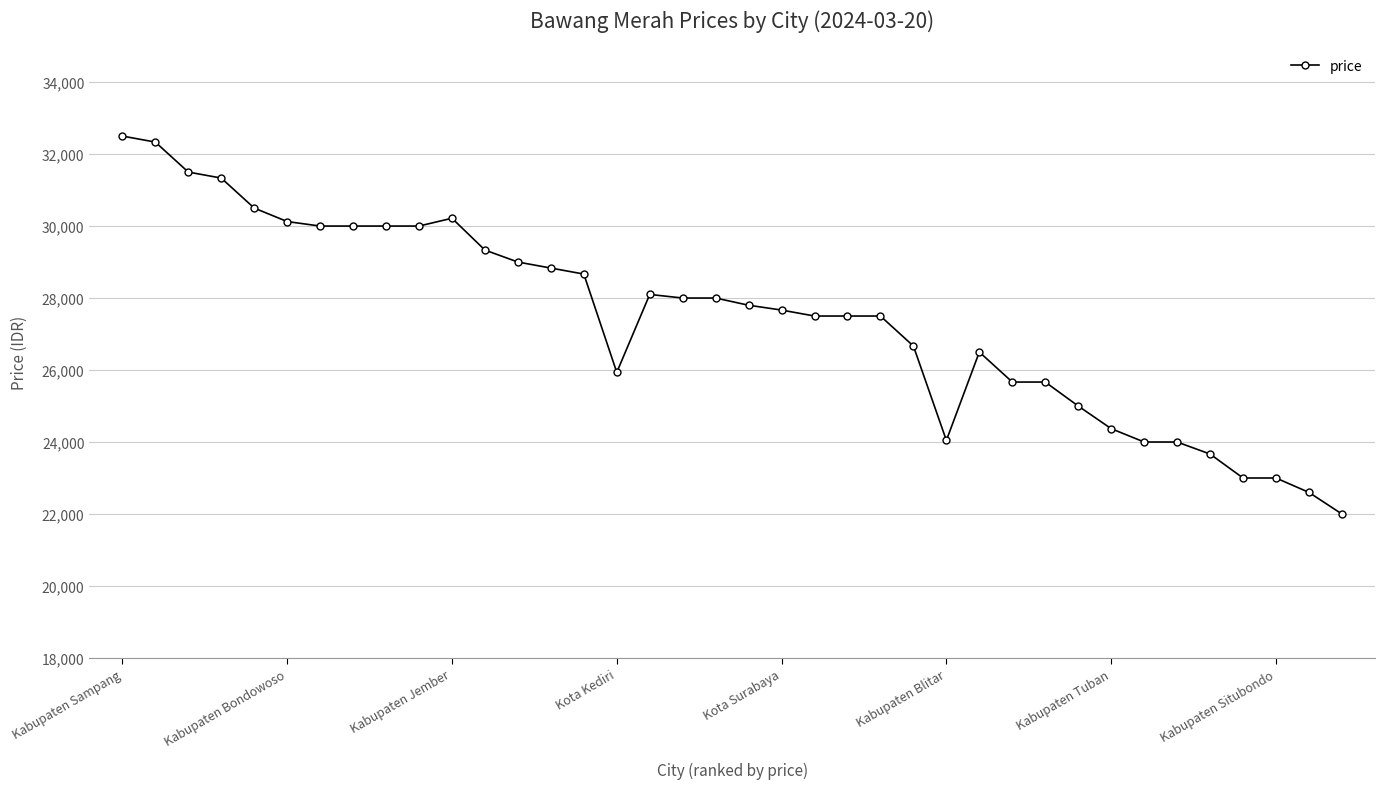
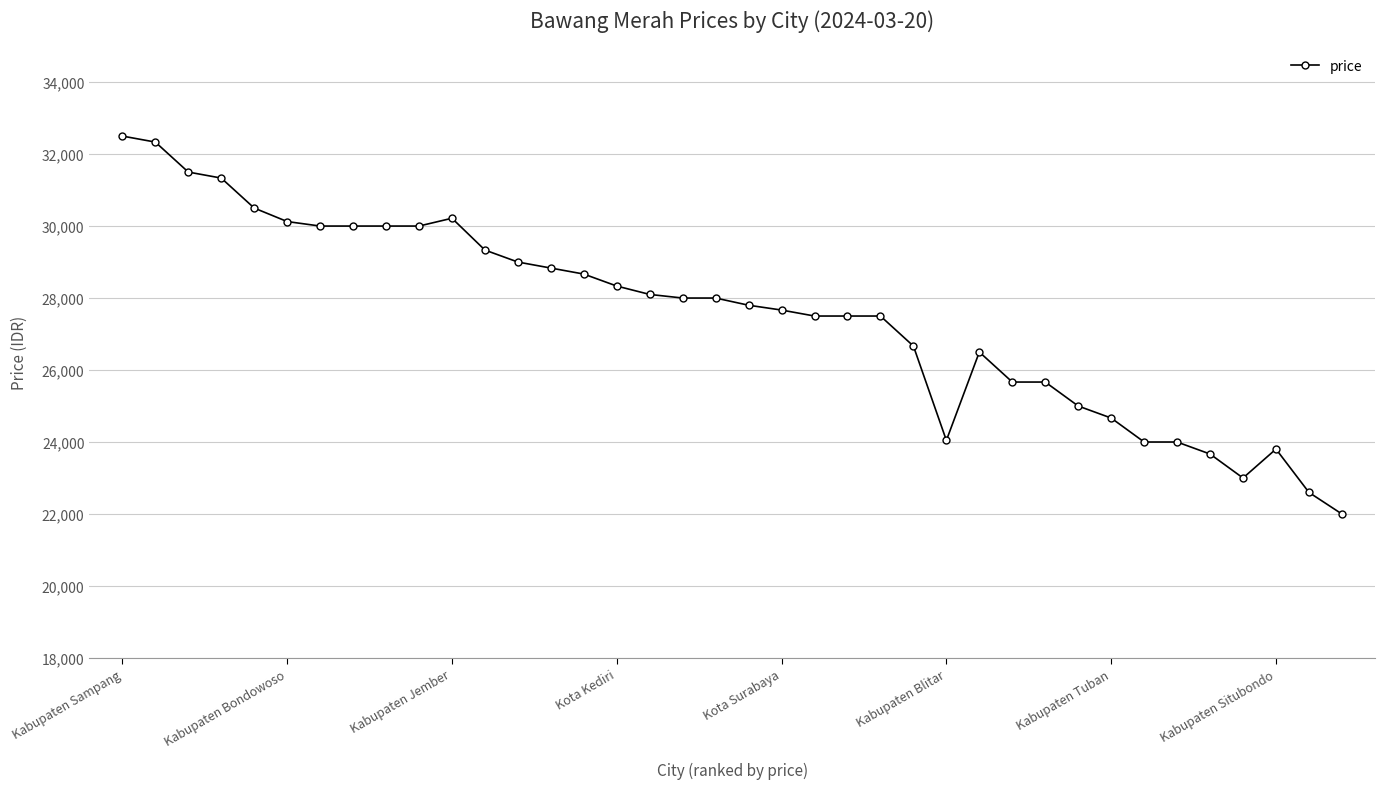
Kota Kediri: 25,900 -> 28,300
Kabupaten Tuban: 24,400 -> 24,700
Kabupaten Situbondo: 23,000 -> 23,800
